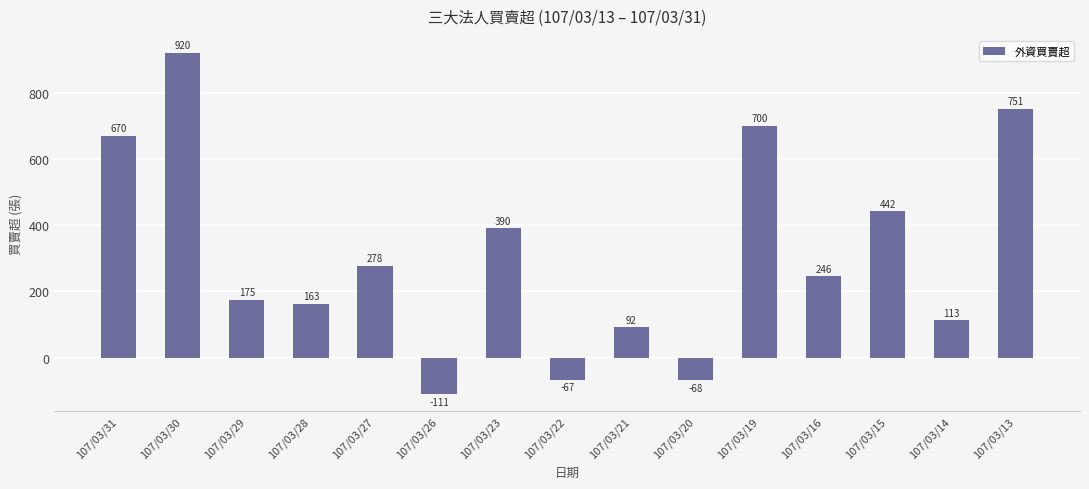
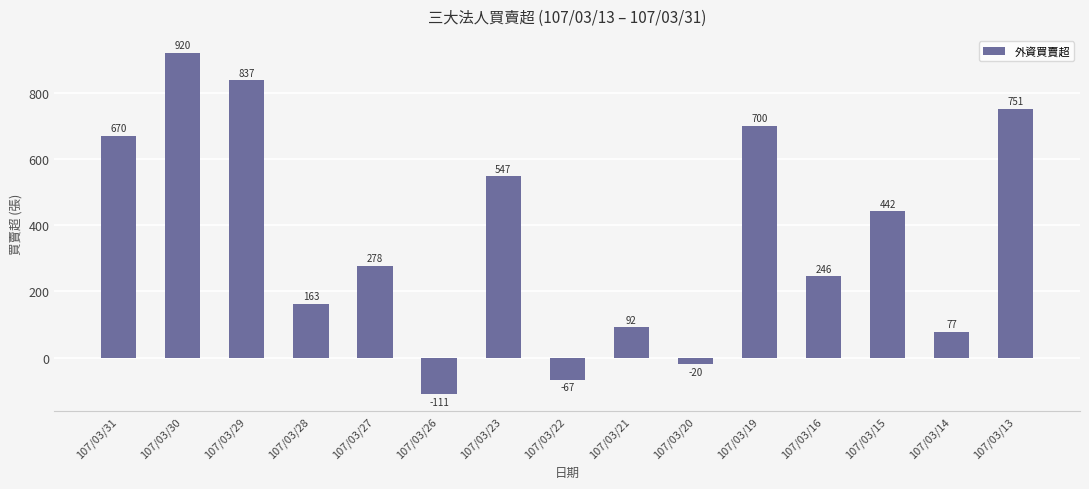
107/03/29: 175 -> 837
107/03/23: 390 -> 547
107/03/20: -68 -> -20
107/03/14: 113 -> 77
